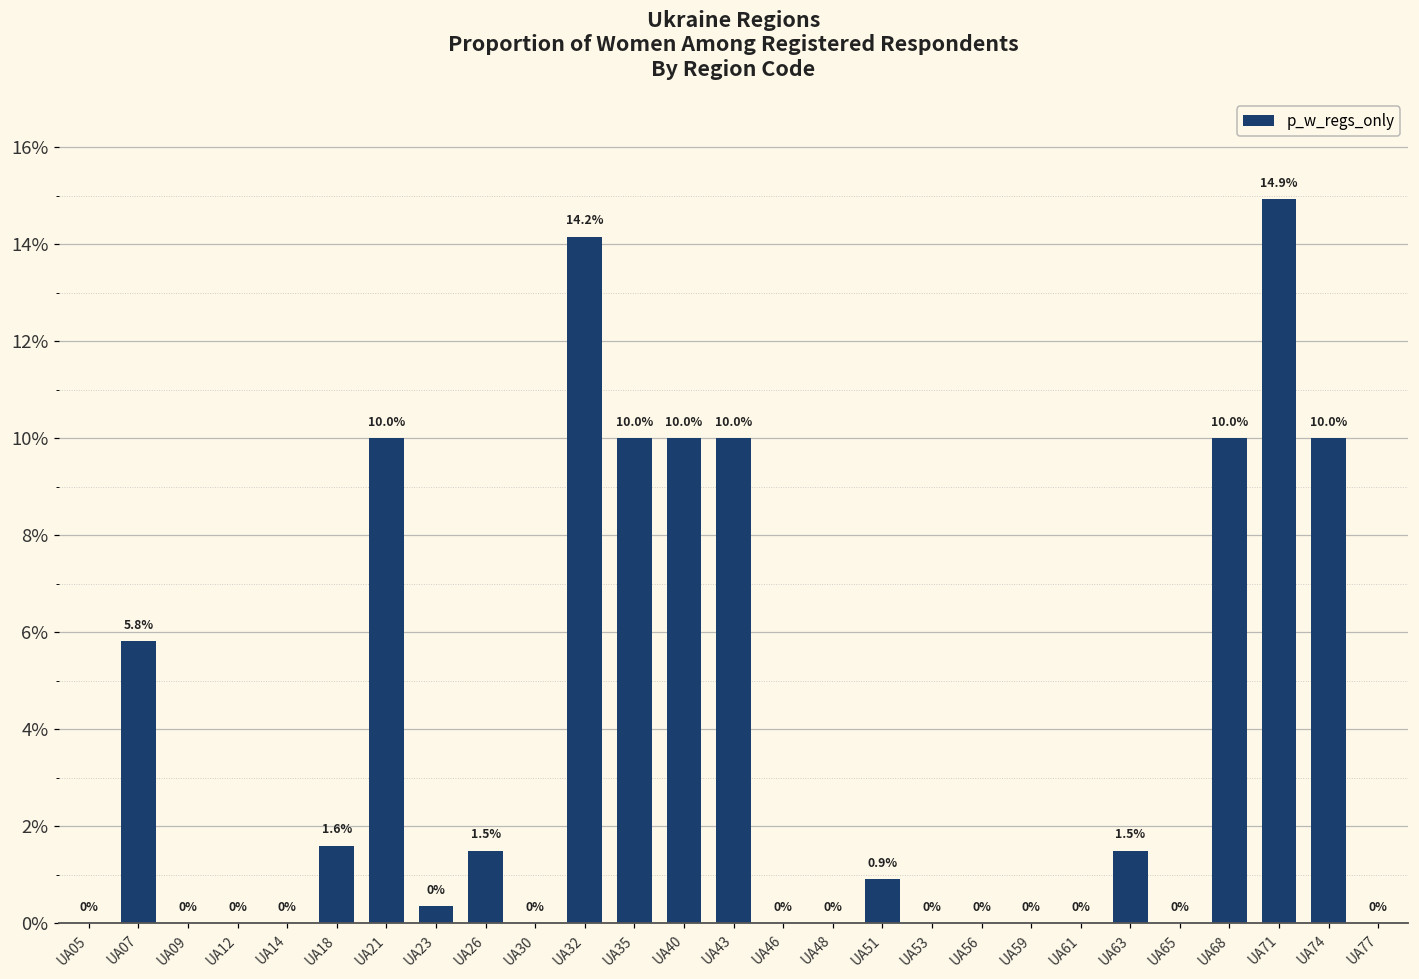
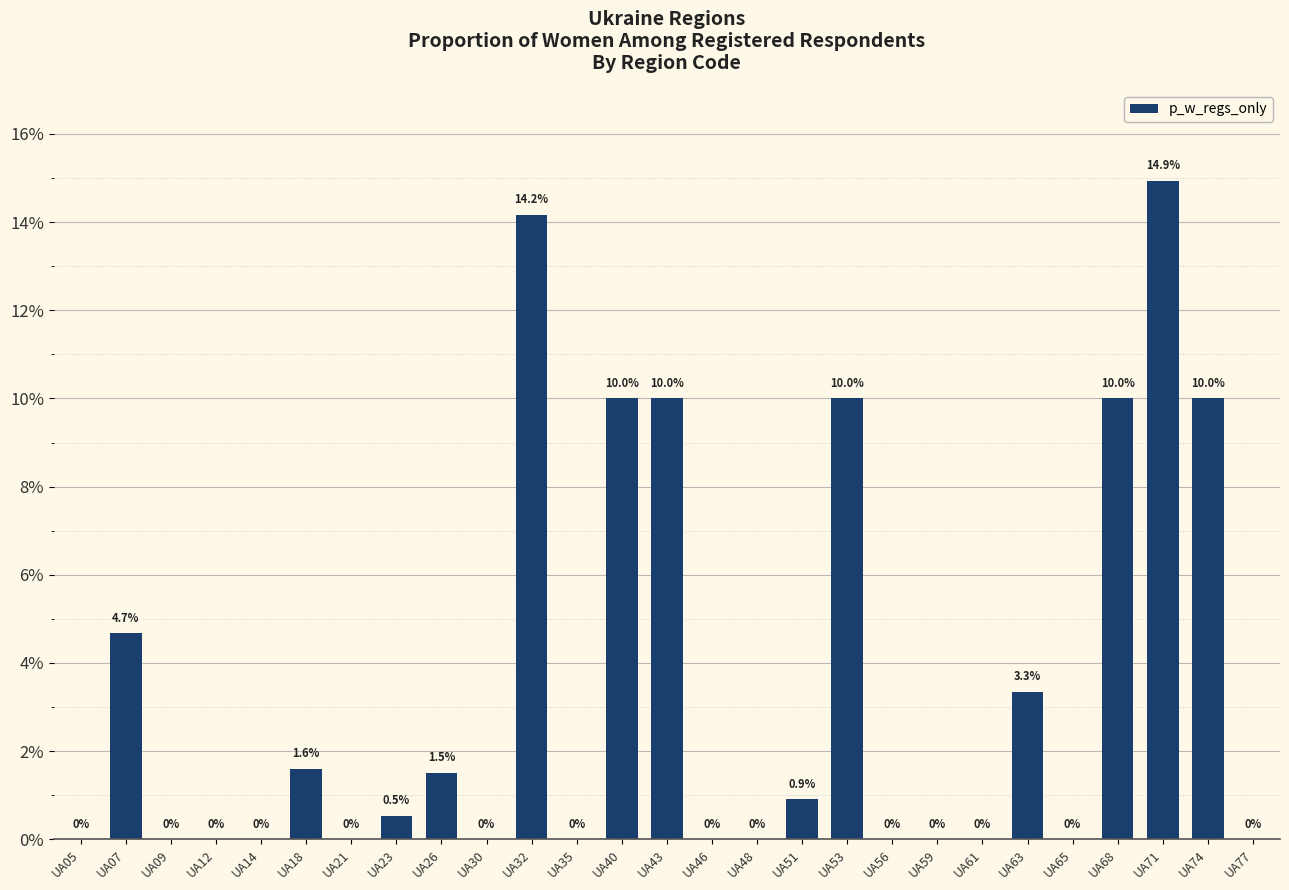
UA07: 5.8% -> 4.7%
UA21: 10.0% -> 0%
UA23: 0% -> 0.5%
UA35: 10.0% -> 0%
UA53: 0% -> 10.0%
UA63: 1.5% -> 3.3%
